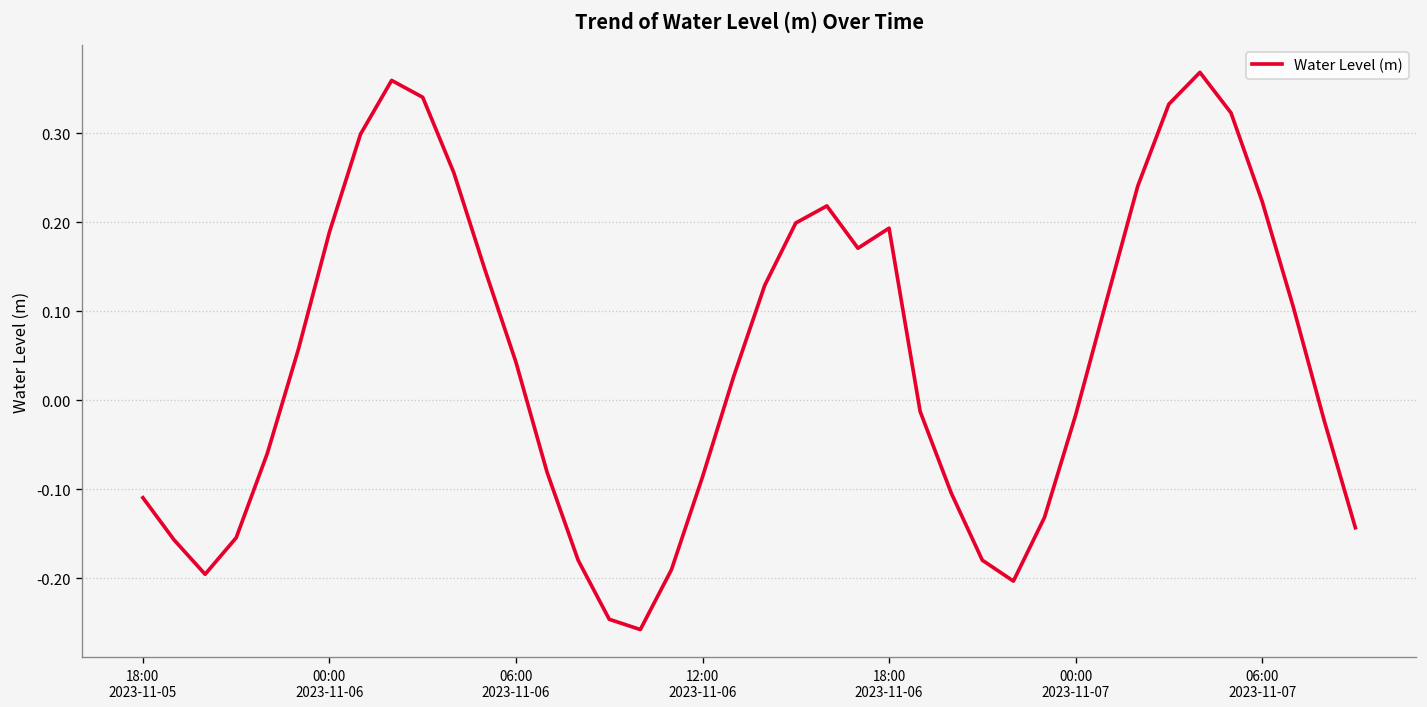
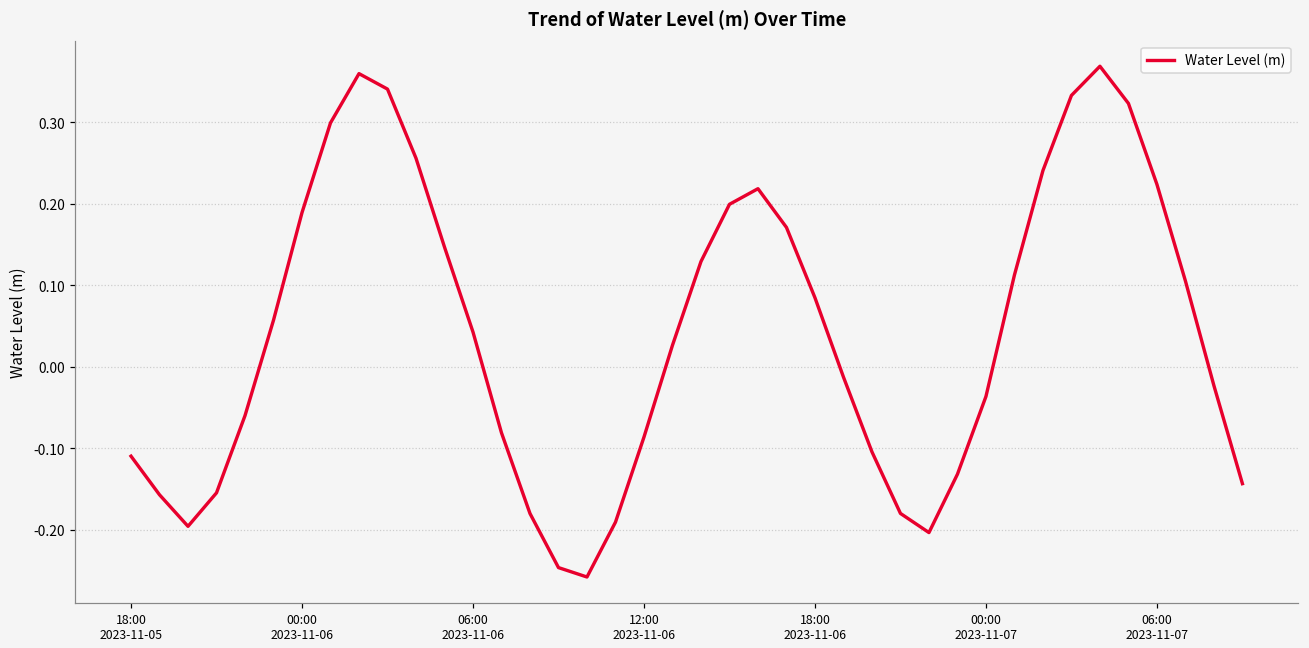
18:00 2023-11-06: 0.19 -> 0.08
00:00 2023-11-07: -0.02 -> -0.04
